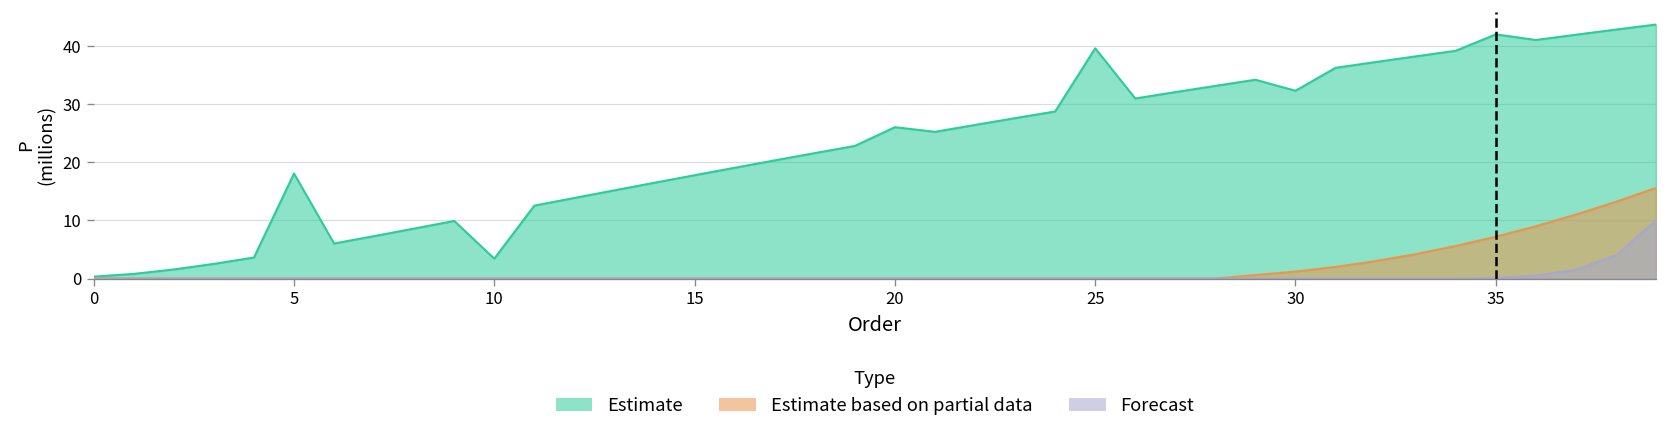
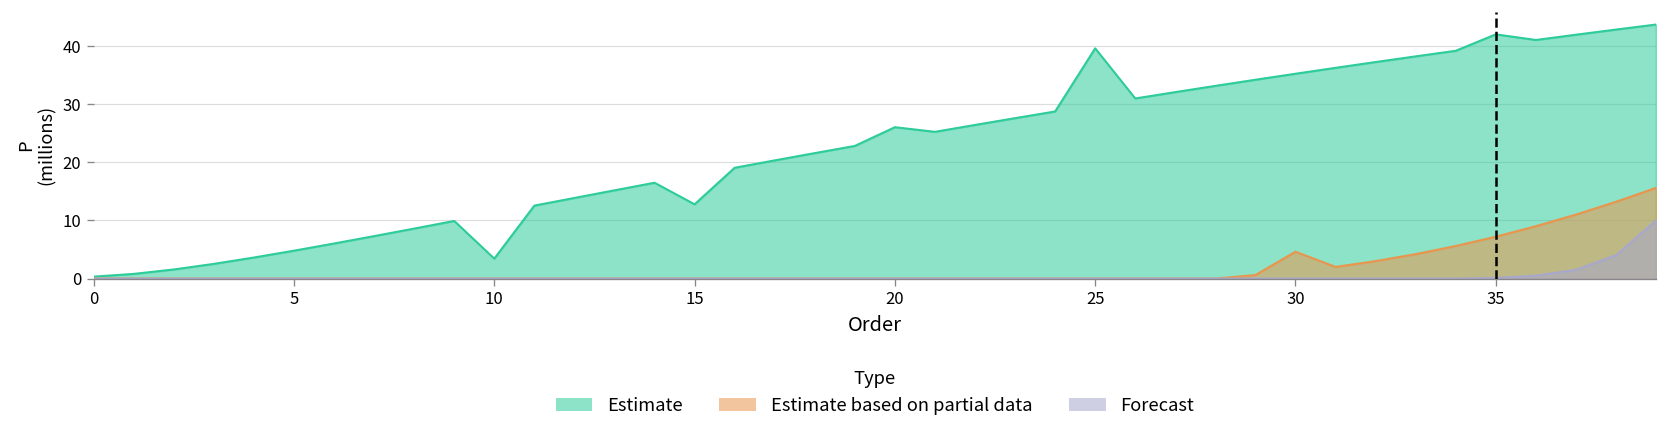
Estimate, 5: 18 -> 5
Estimate, 15: 18 -> 13
Estimate, 30: 32 -> 35
Estimate based on partial data, 30: 1 -> 5
